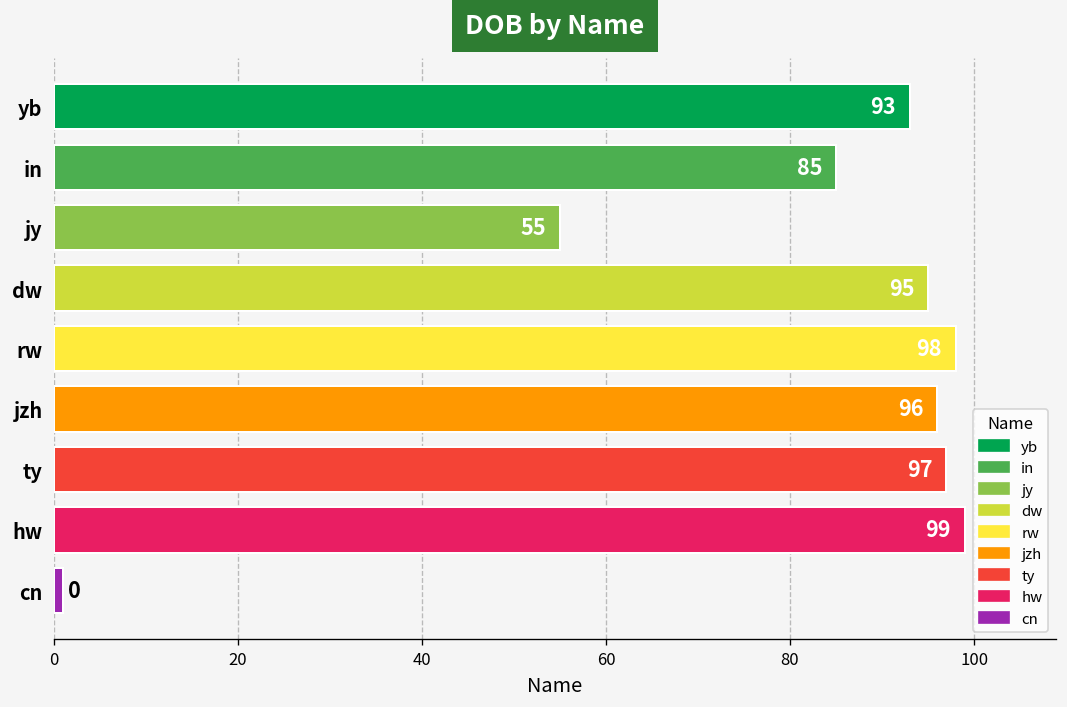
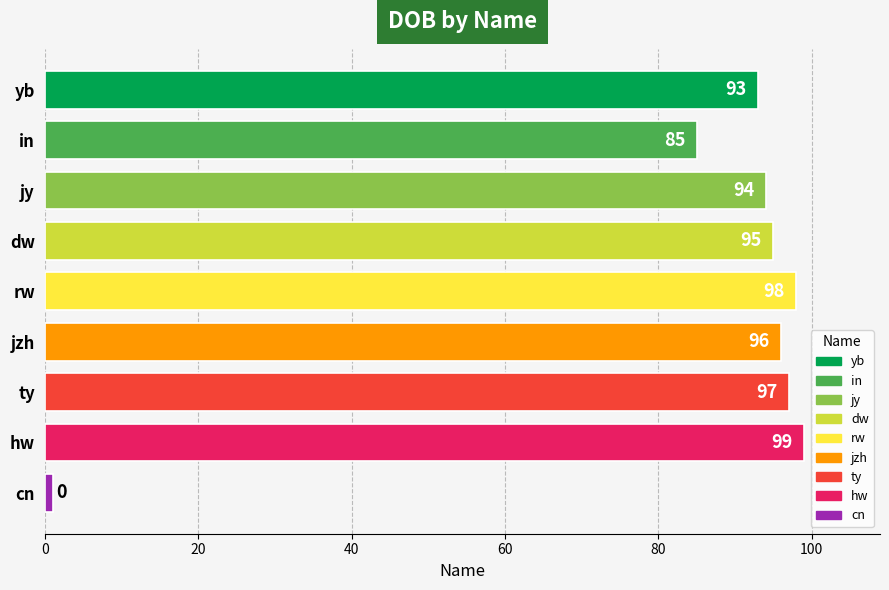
jy: 55 -> 94
